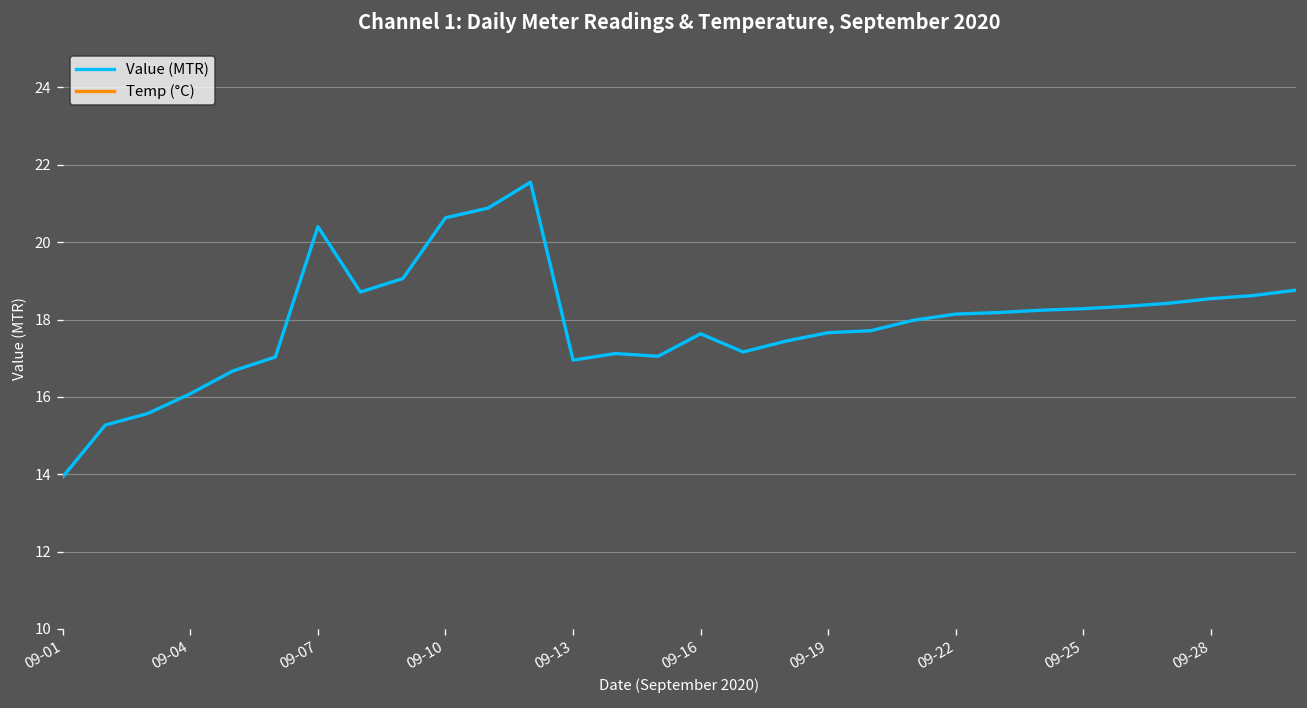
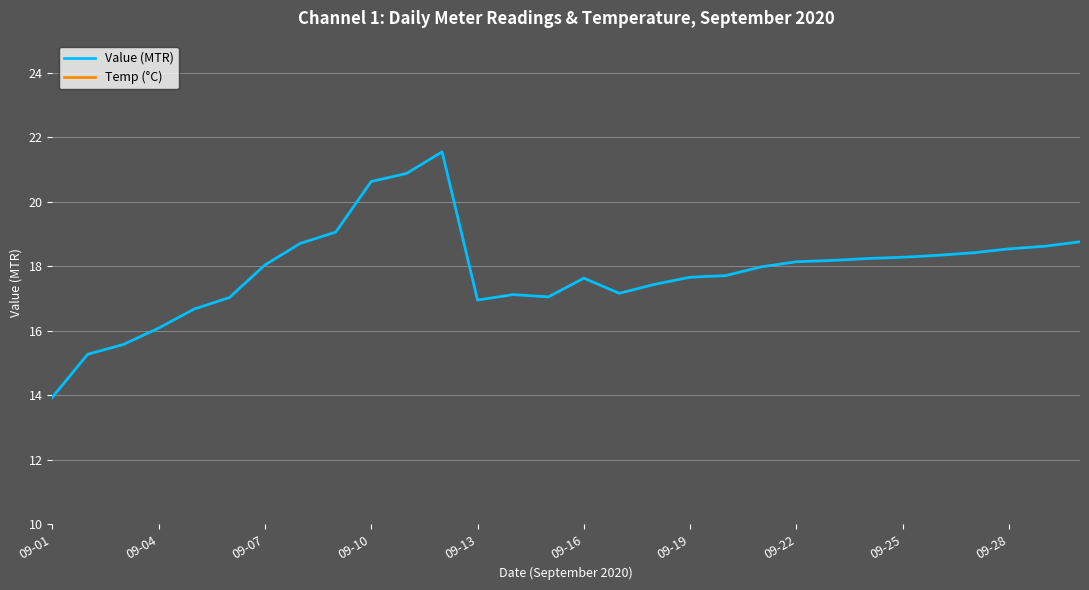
Value (MTR), 09-07: 20.4 -> 18.0
